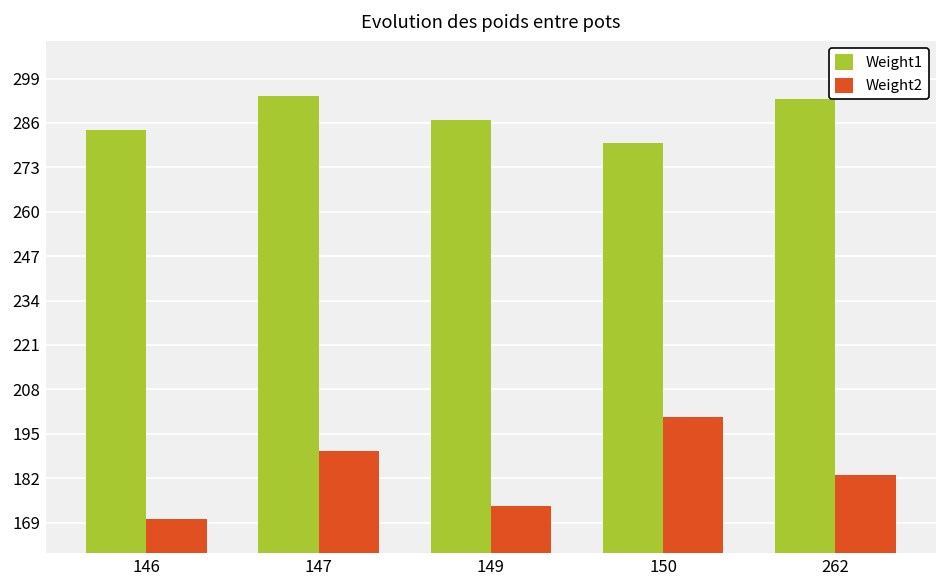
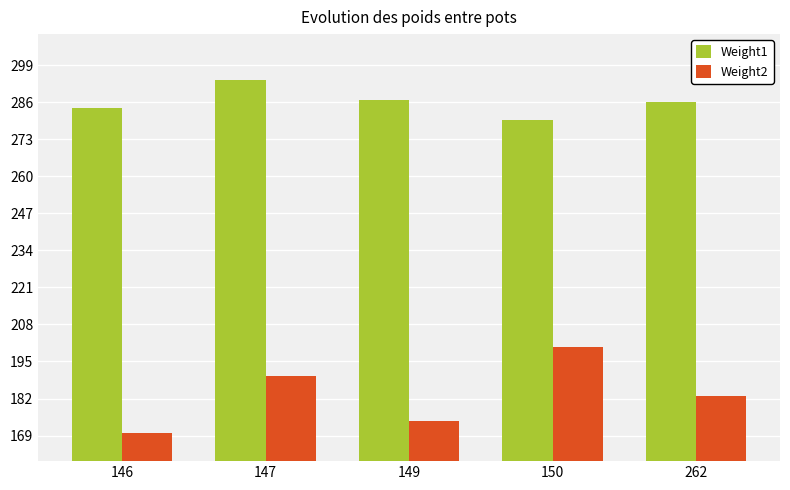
Weight1, 262: 293 -> 286
